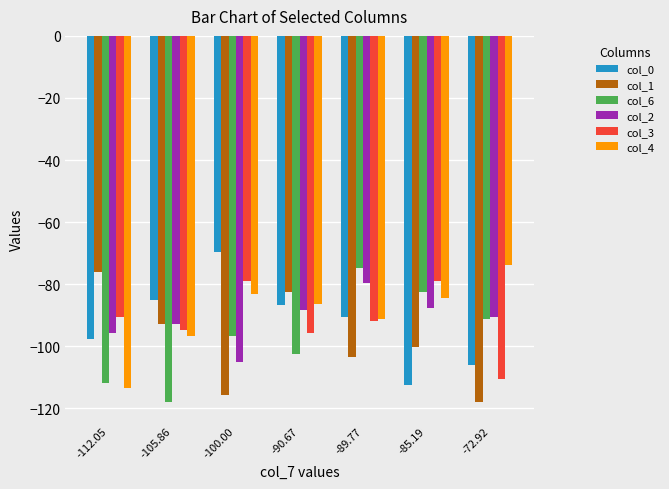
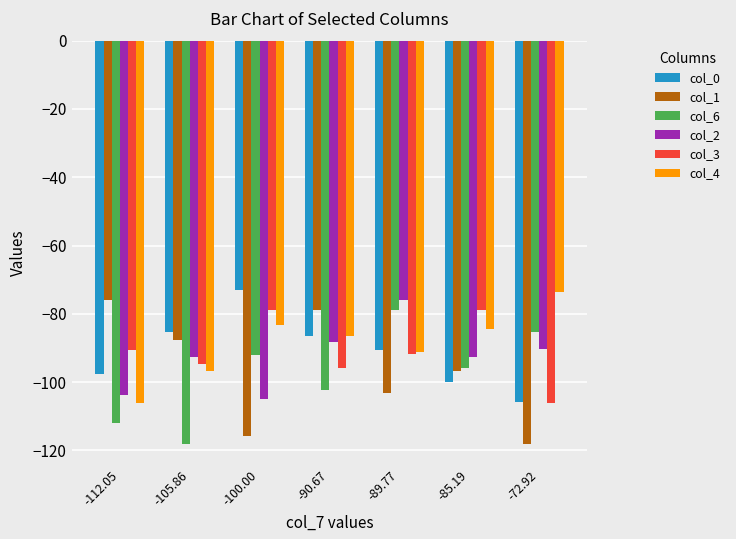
col_2, -112.05: -96 -> -104
col_4, -112.05: -113 -> -106
col_1, -105.86: -93 -> -88
col_0, -100.00: -70 -> -73
col_6, -100.00: -97 -> -92
col_1, -90.67: -82 -> -79
col_6, -89.77: -75 -> -79
col_2, -89.77: -80 -> -76
col_0, -85.19: -113 -> -100
col_1, -85.19: -100 -> -97
col_6, -85.19: -83 -> -96
col_2, -85.19: -88 -> -93
col_6, -72.92: -91 -> -85
col_3, -72.92: -111 -> -106
